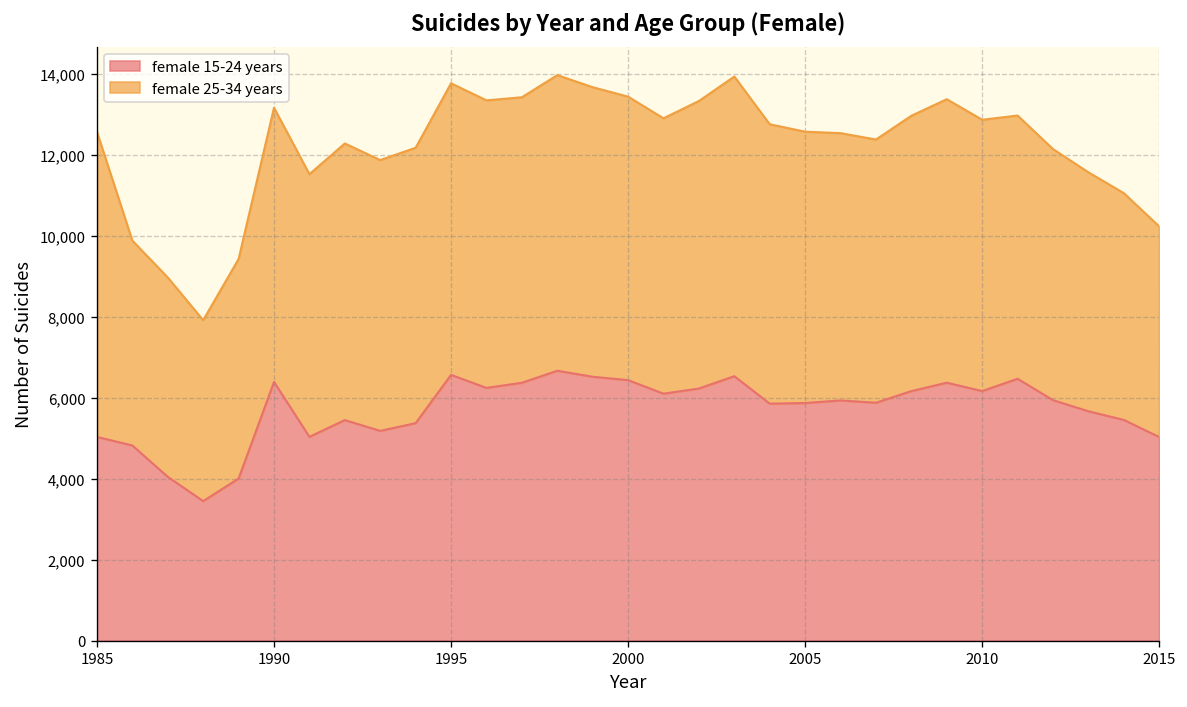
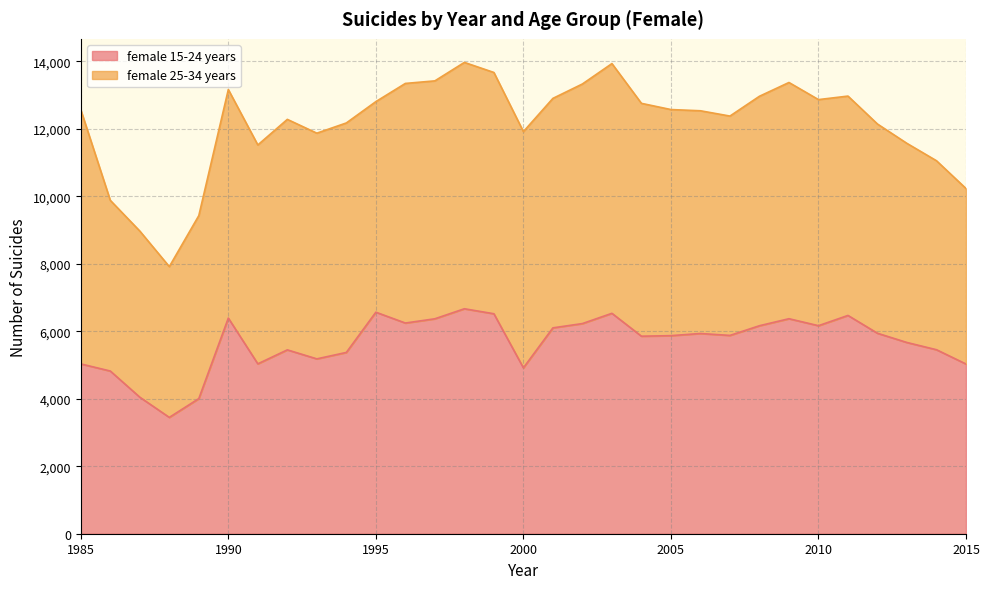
female 25-34 years, 1995: 7,200 -> 6,200
female 15-24 years, 2000: 6,400 -> 4,900
